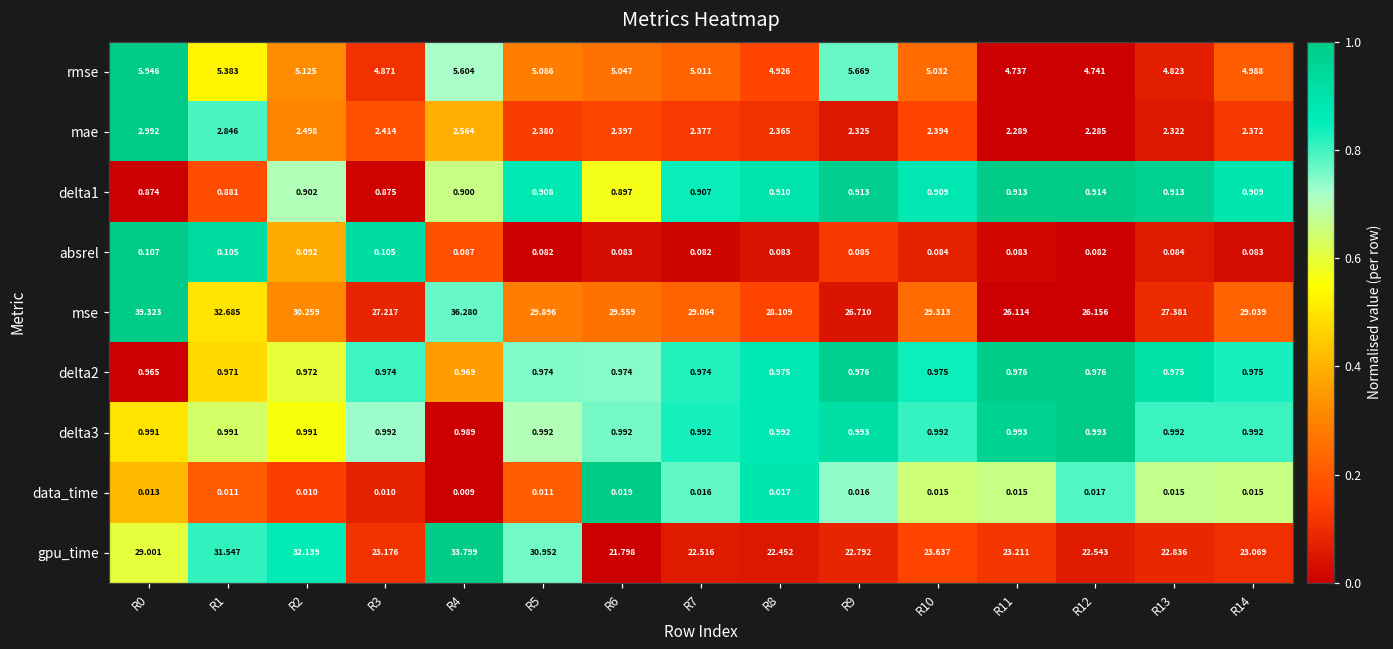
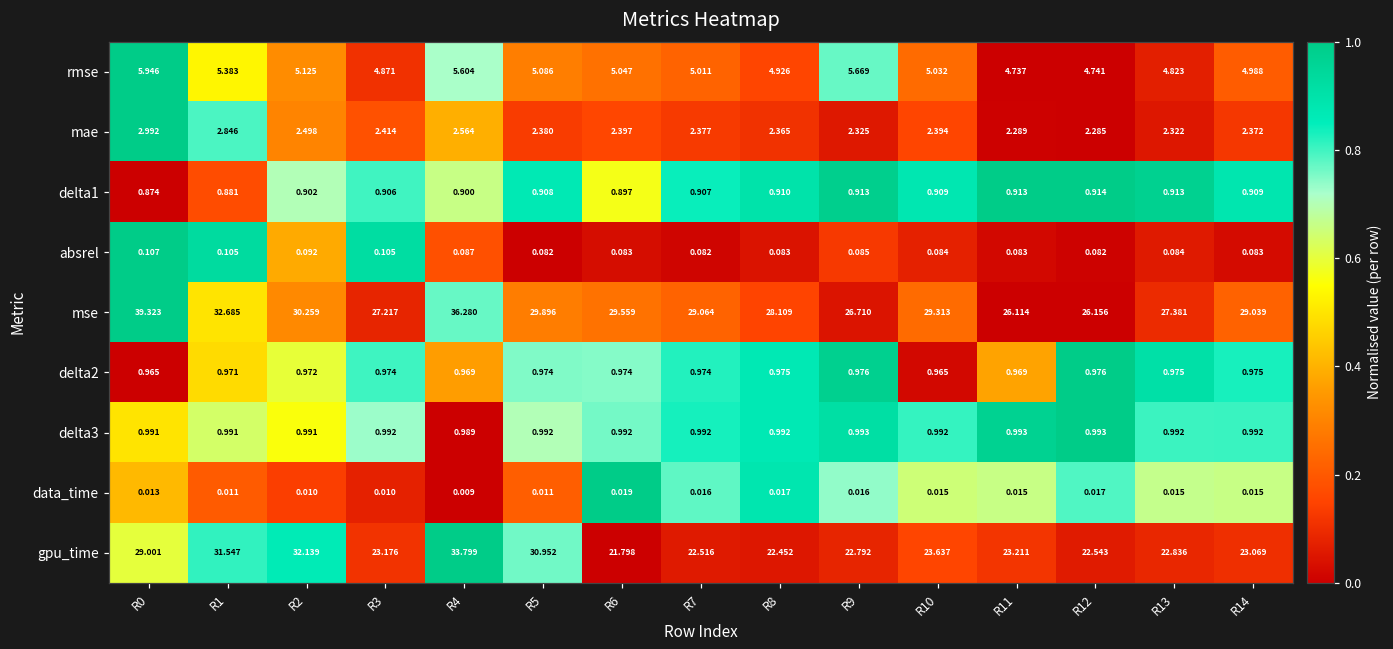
delta1, R3: 0.875 -> 0.906
delta2, R10: 0.975 -> 0.965
delta2, R11: 0.976 -> 0.969
